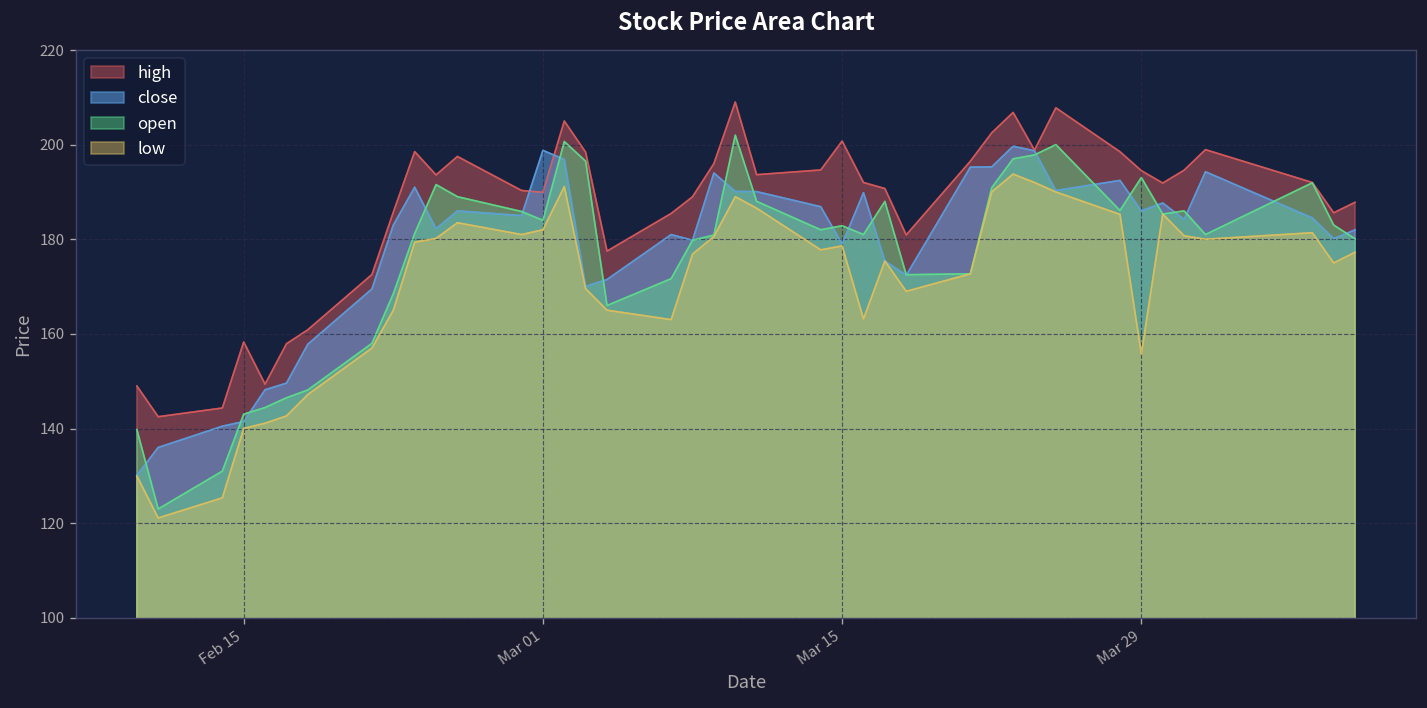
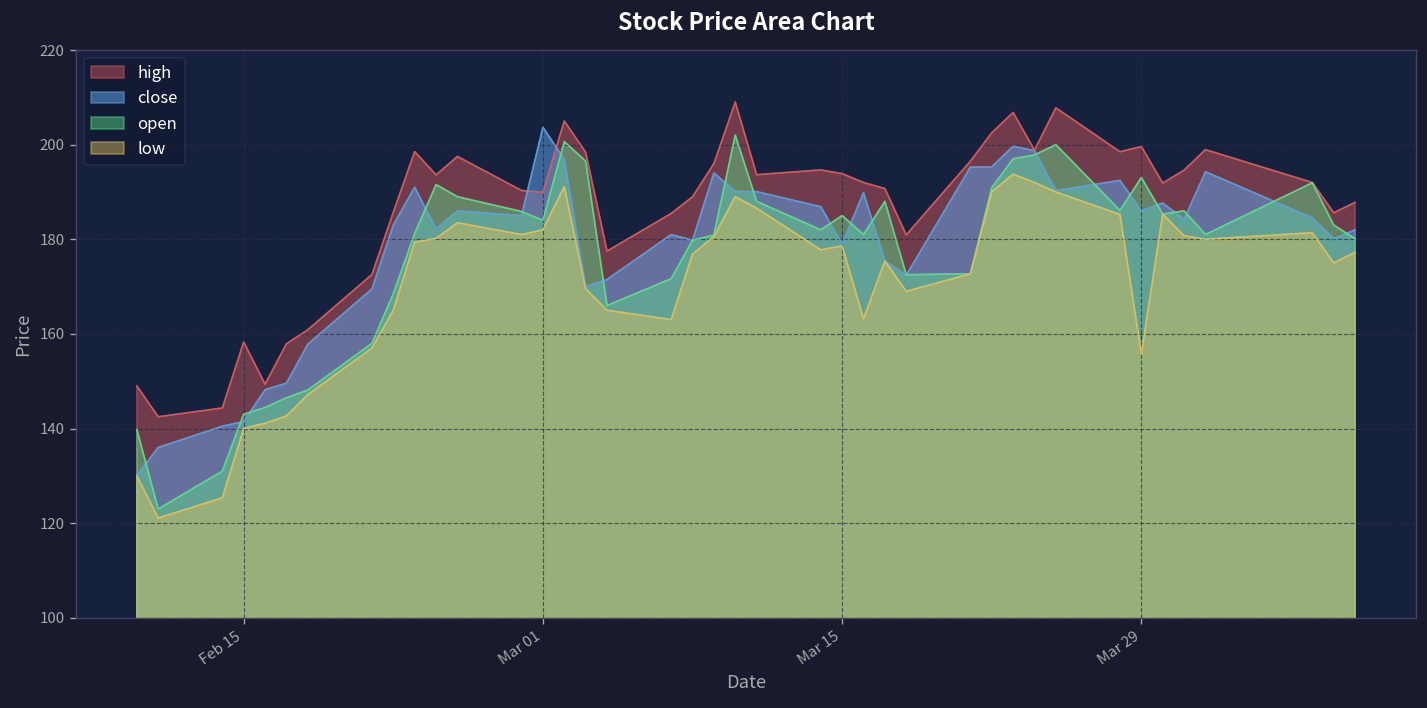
close, Mar 01: 199 -> 204
high, Mar 15: 201 -> 194
open, Mar 15: 183 -> 185
high, Mar 29: 195 -> 200
